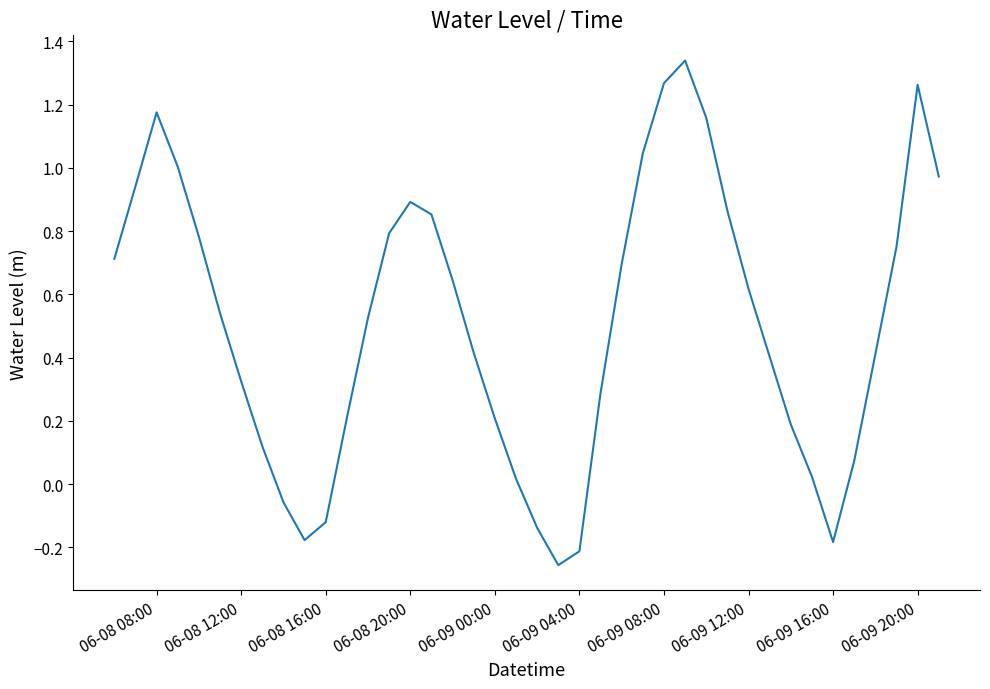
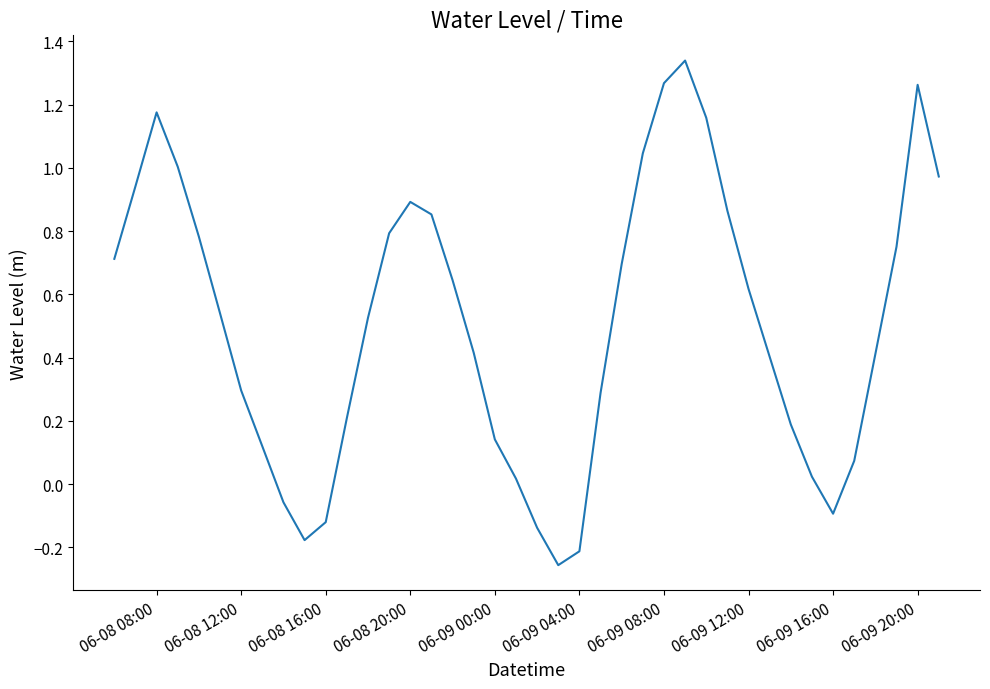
06-08 12:00: 0.33 -> 0.30
06-09 00:00: 0.21 -> 0.14
06-09 16:00: -0.18 -> -0.09
